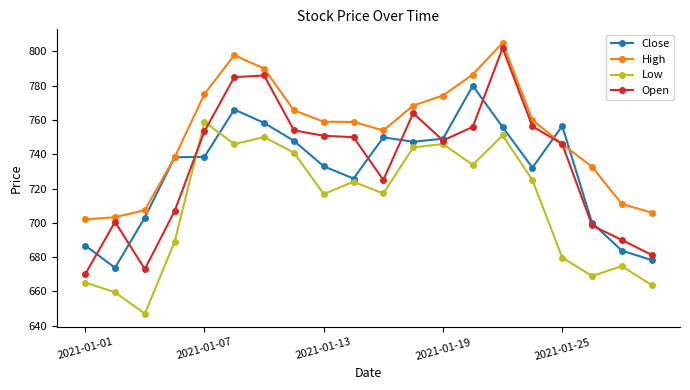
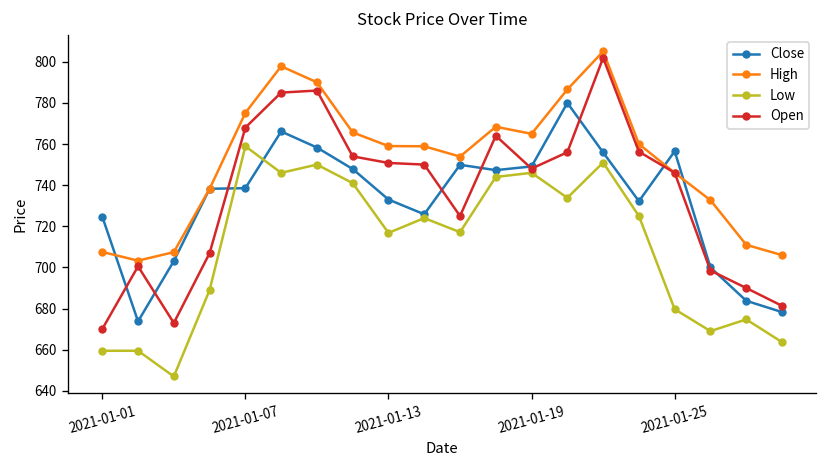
Close, 2021-01-01: 687 -> 725
High, 2021-01-01: 702 -> 708
Low, 2021-01-01: 665 -> 660
Open, 2021-01-07: 753 -> 768
High, 2021-01-19: 774 -> 765
